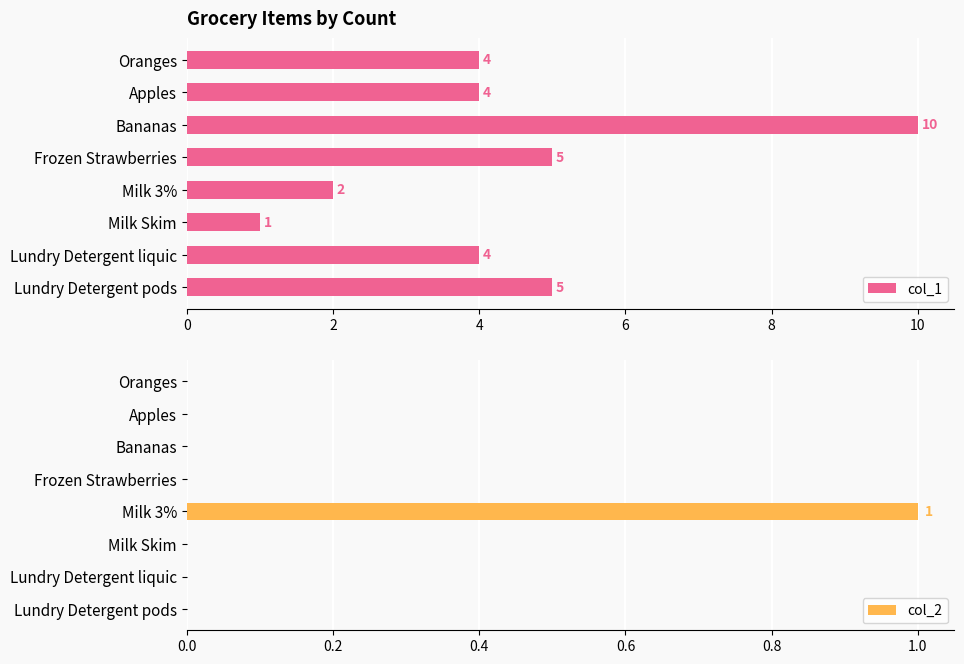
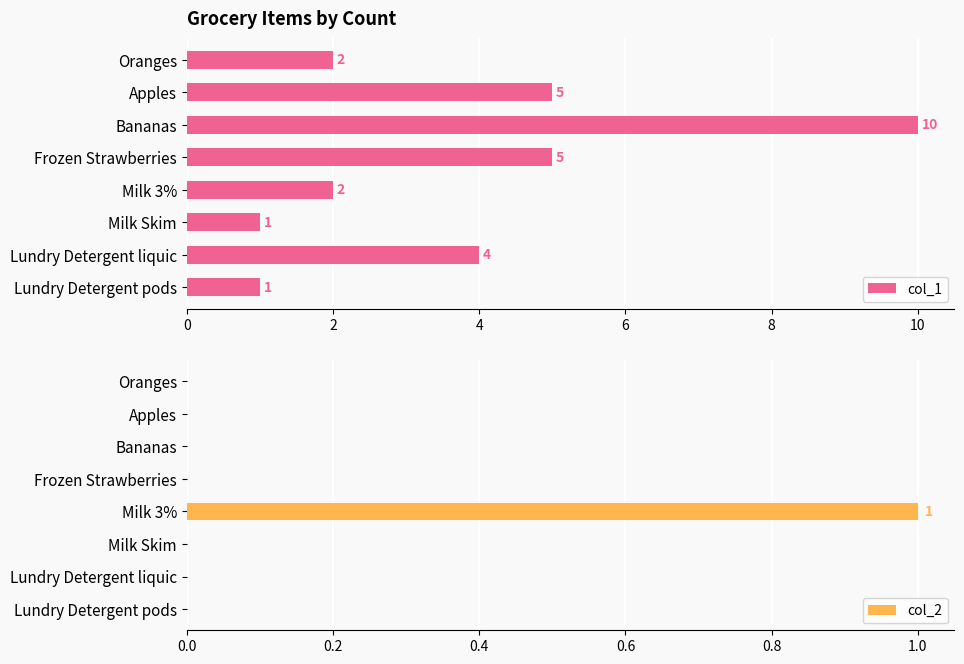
Grocery Items by Count, Oranges: 4 -> 2
Grocery Items by Count, Apples: 4 -> 5
Grocery Items by Count, Lundry Detergent pods: 5 -> 1
